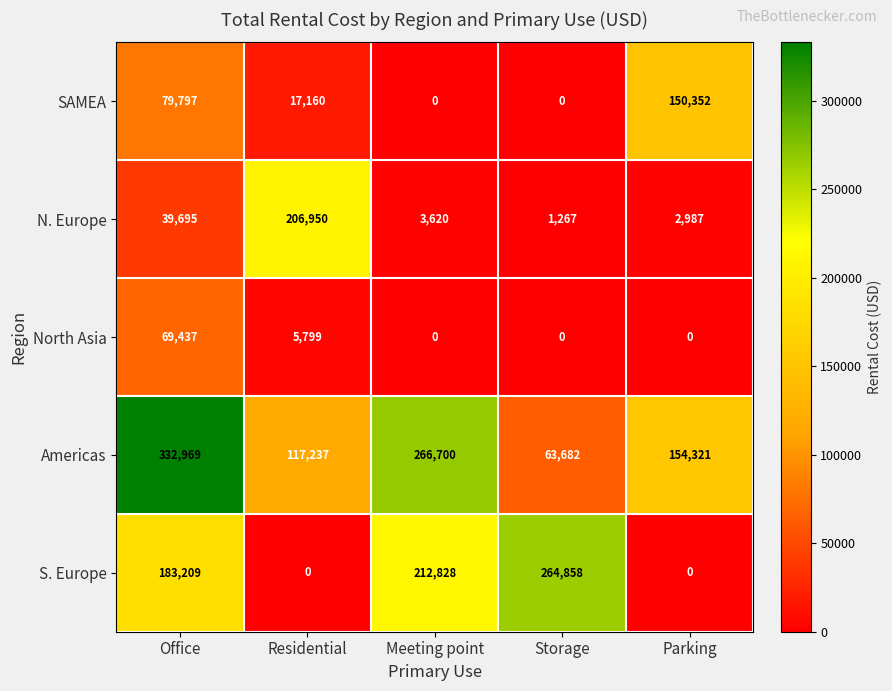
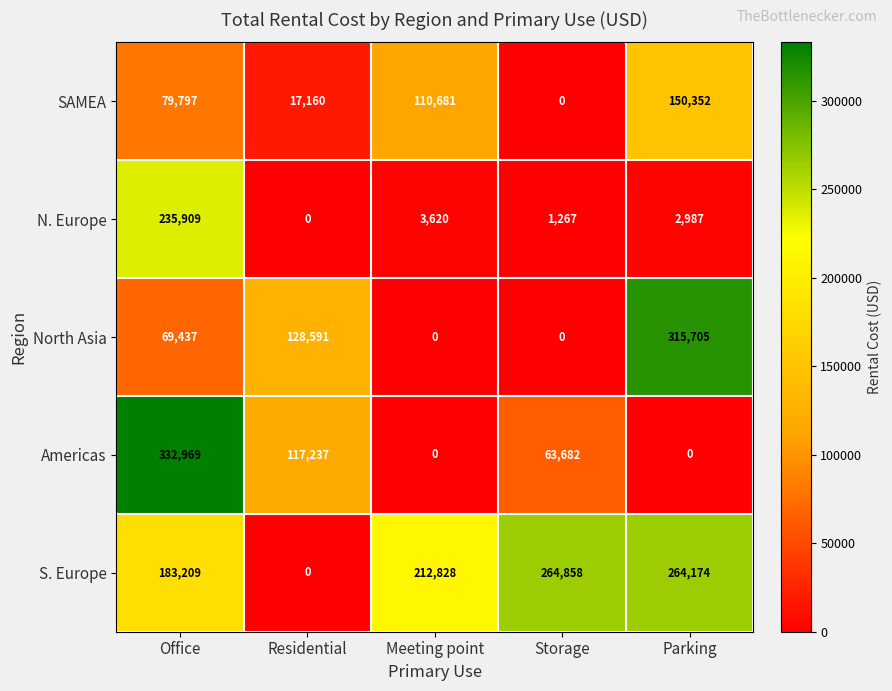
SAMEA, Meeting point: 0 -> 110,681
N. Europe, Office: 39,695 -> 235,909
N. Europe, Residential: 206,950 -> 0
North Asia, Residential: 5,799 -> 128,591
North Asia, Parking: 0 -> 315,705
Americas, Meeting point: 266,700 -> 0
Americas, Parking: 154,321 -> 0
S. Europe, Parking: 0 -> 264,174
